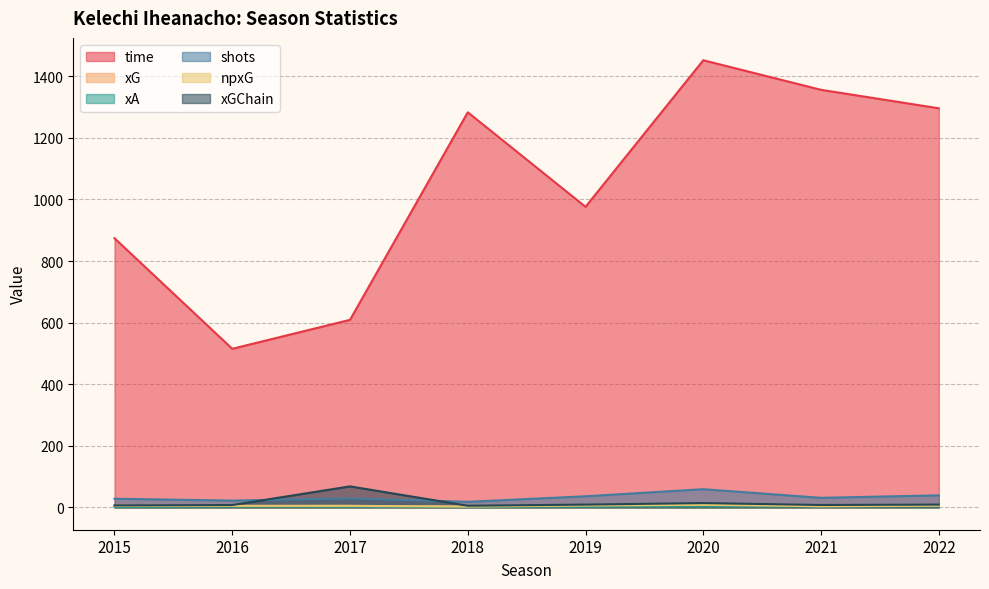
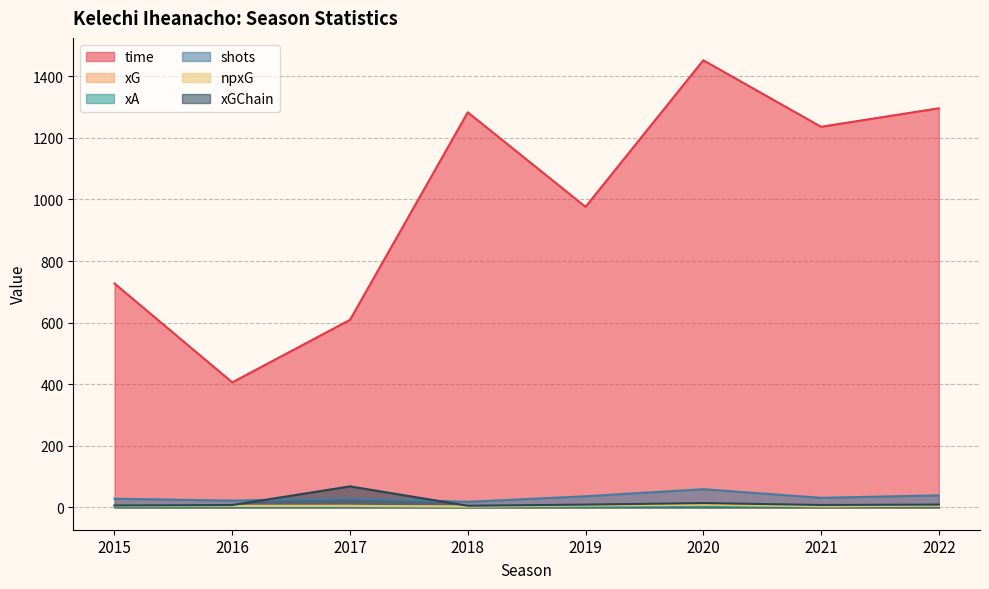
time, 2015: 870 -> 730
time, 2016: 520 -> 410
time, 2021: 1360 -> 1240
